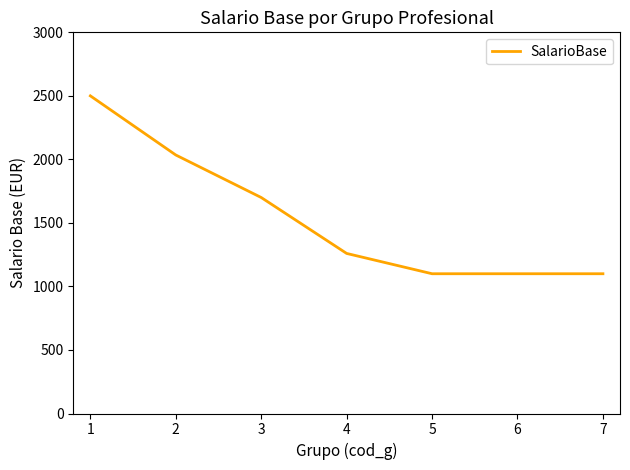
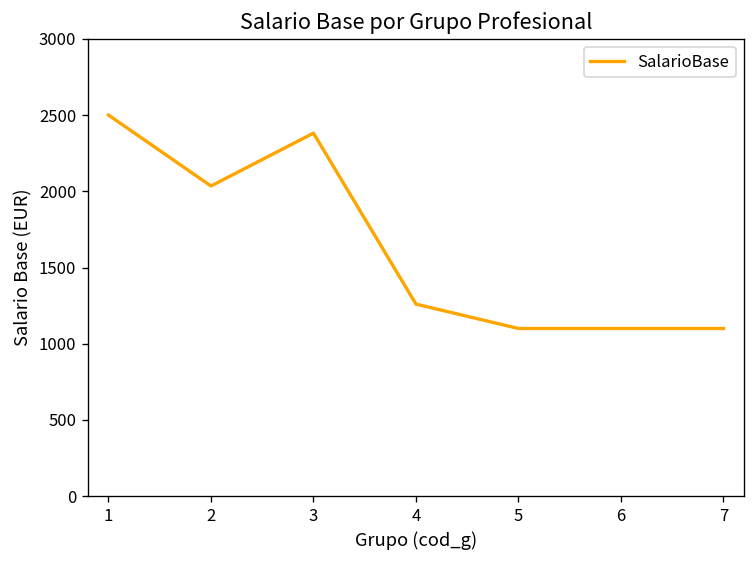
3: 1700 -> 2380
